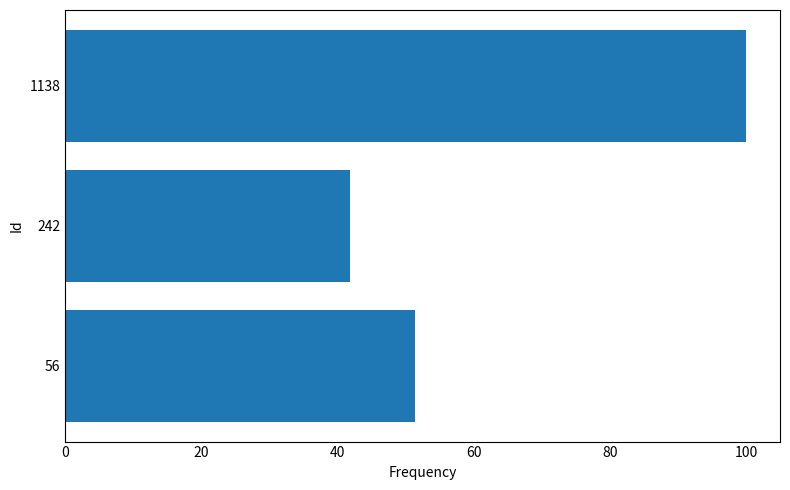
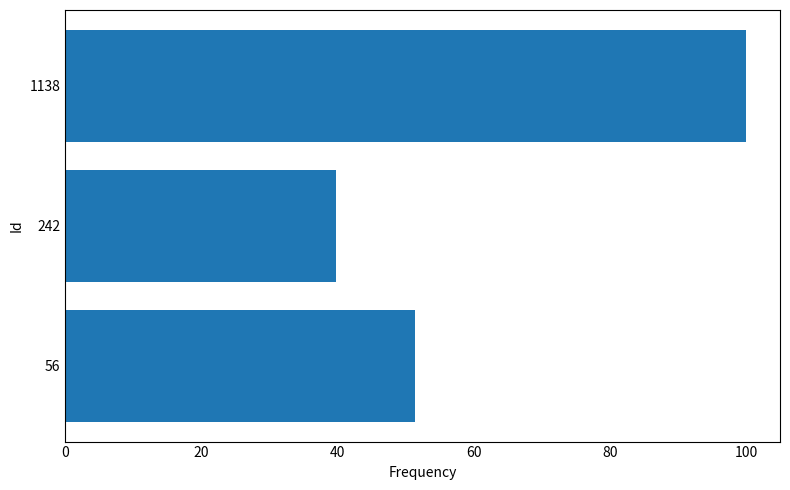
242: 42 -> 40
